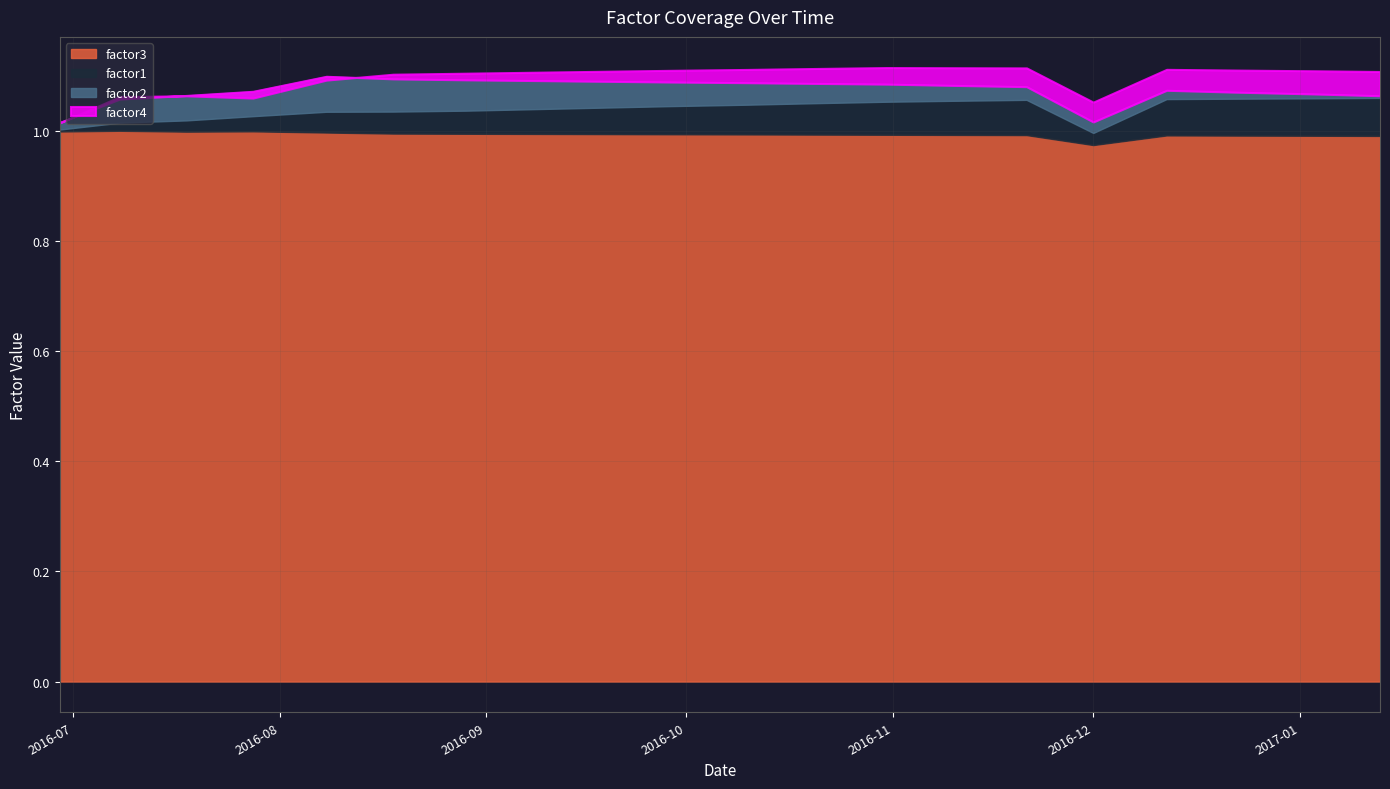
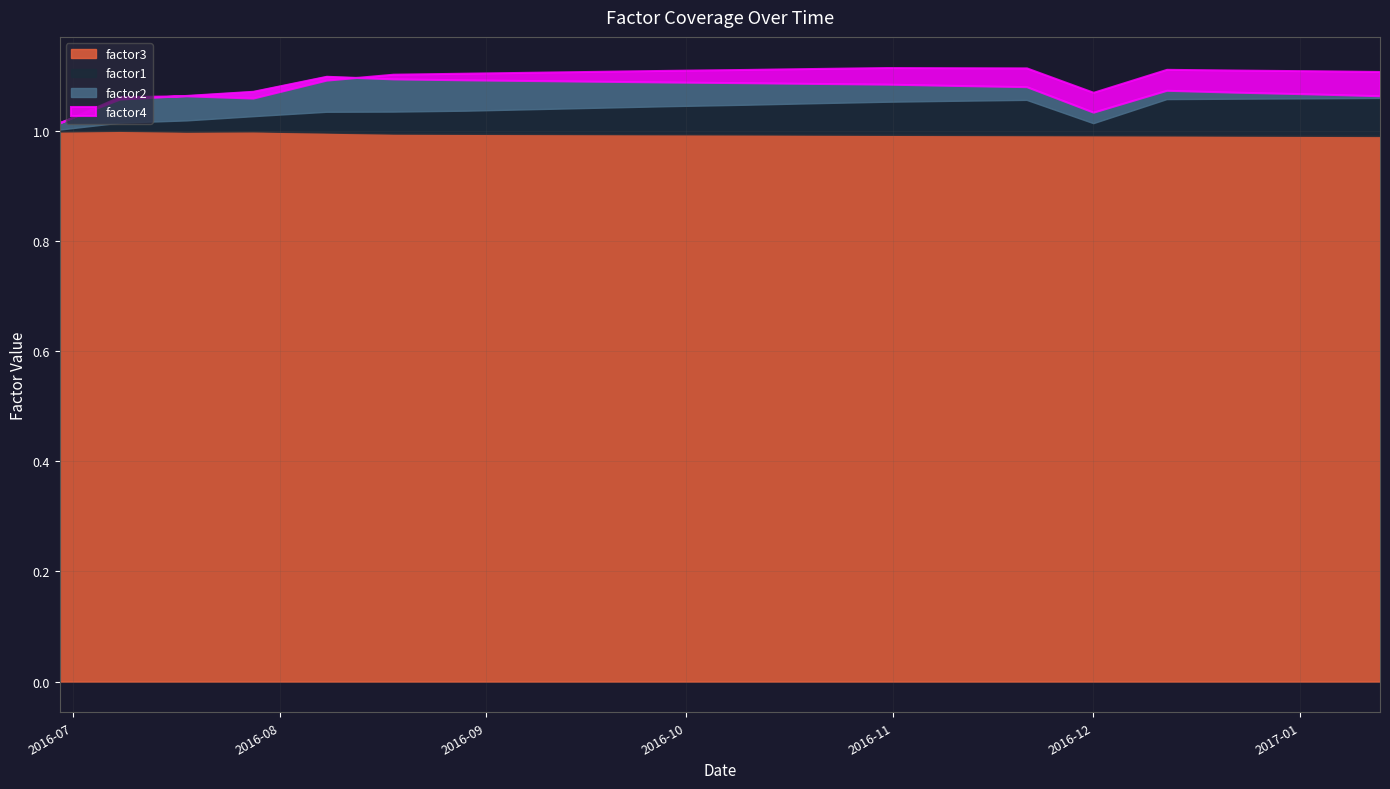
factor3, 2016-12: 0.97 -> 0.99
